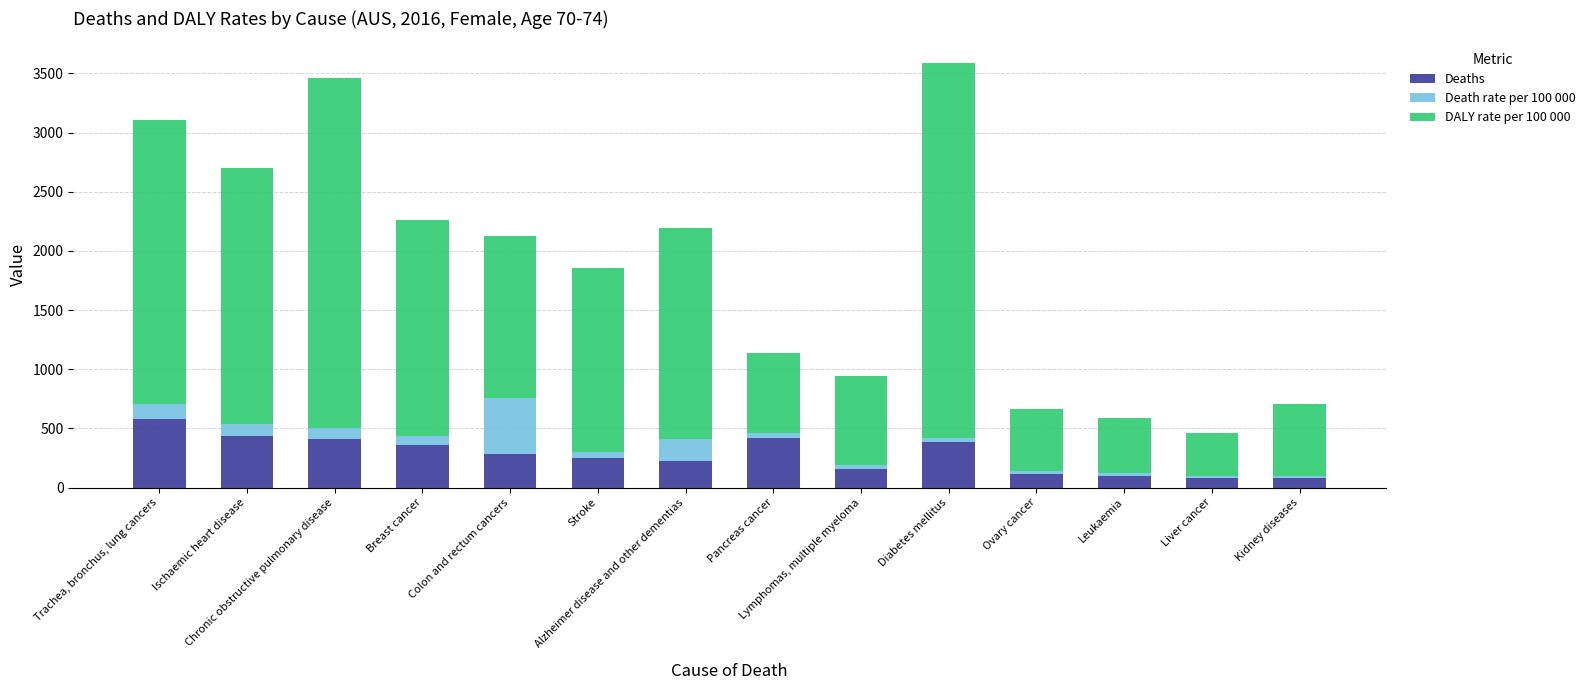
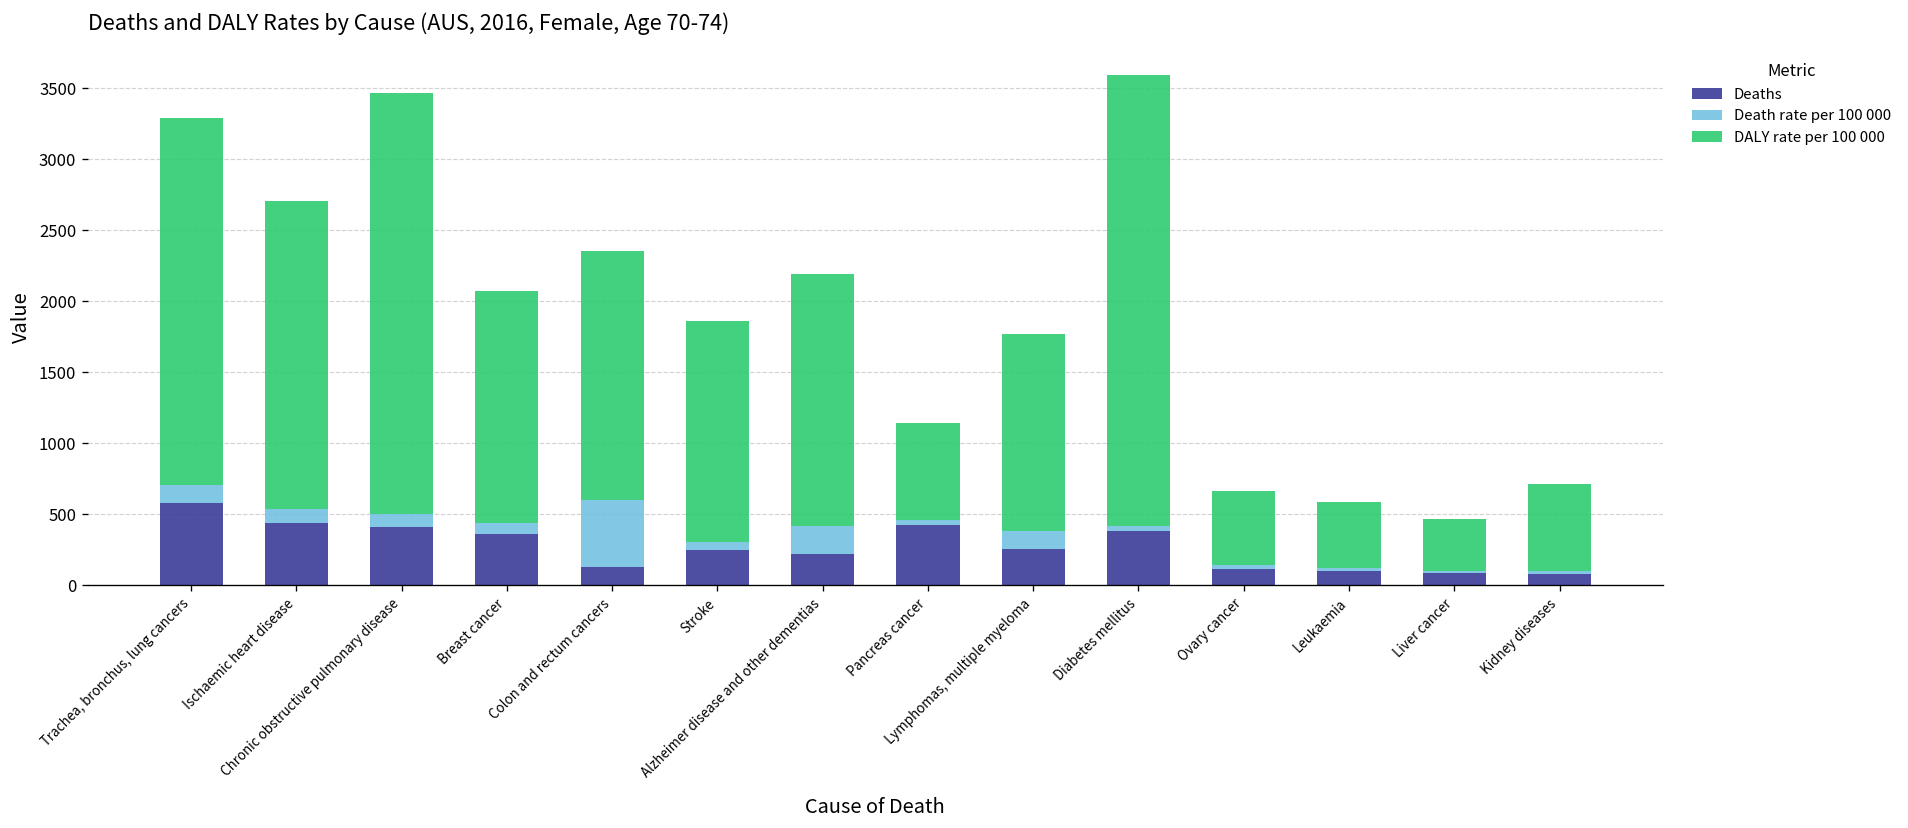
DALY rate per 100 000, Trachea, bronchus, lung cancers: 2400 -> 2580
DALY rate per 100 000, Breast cancer: 1830 -> 1640
Deaths, Colon and rectum cancers: 290 -> 130
DALY rate per 100 000, Colon and rectum cancers: 1370 -> 1750
Deaths, Lymphomas, multiple myeloma: 160 -> 250
Death rate per 100 000, Lymphomas, multiple myeloma: 40 -> 120
DALY rate per 100 000, Lymphomas, multiple myeloma: 750 -> 1390
